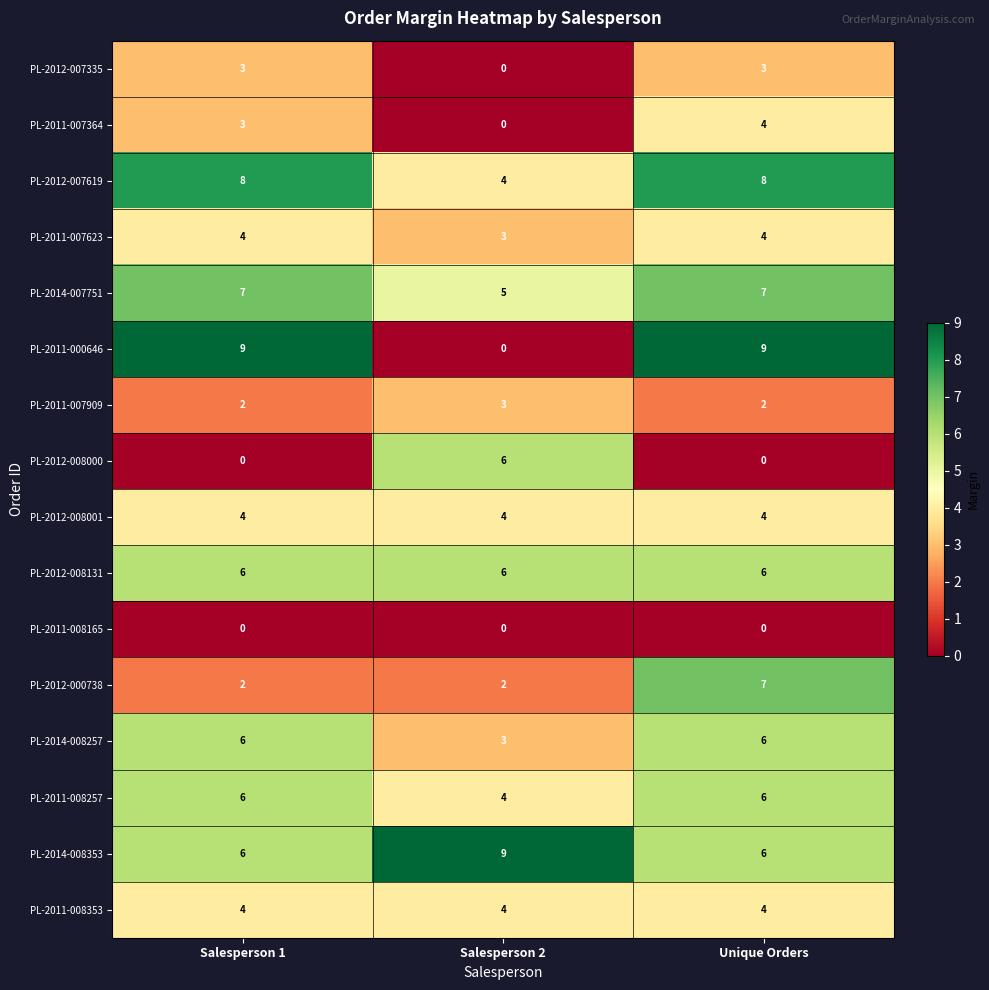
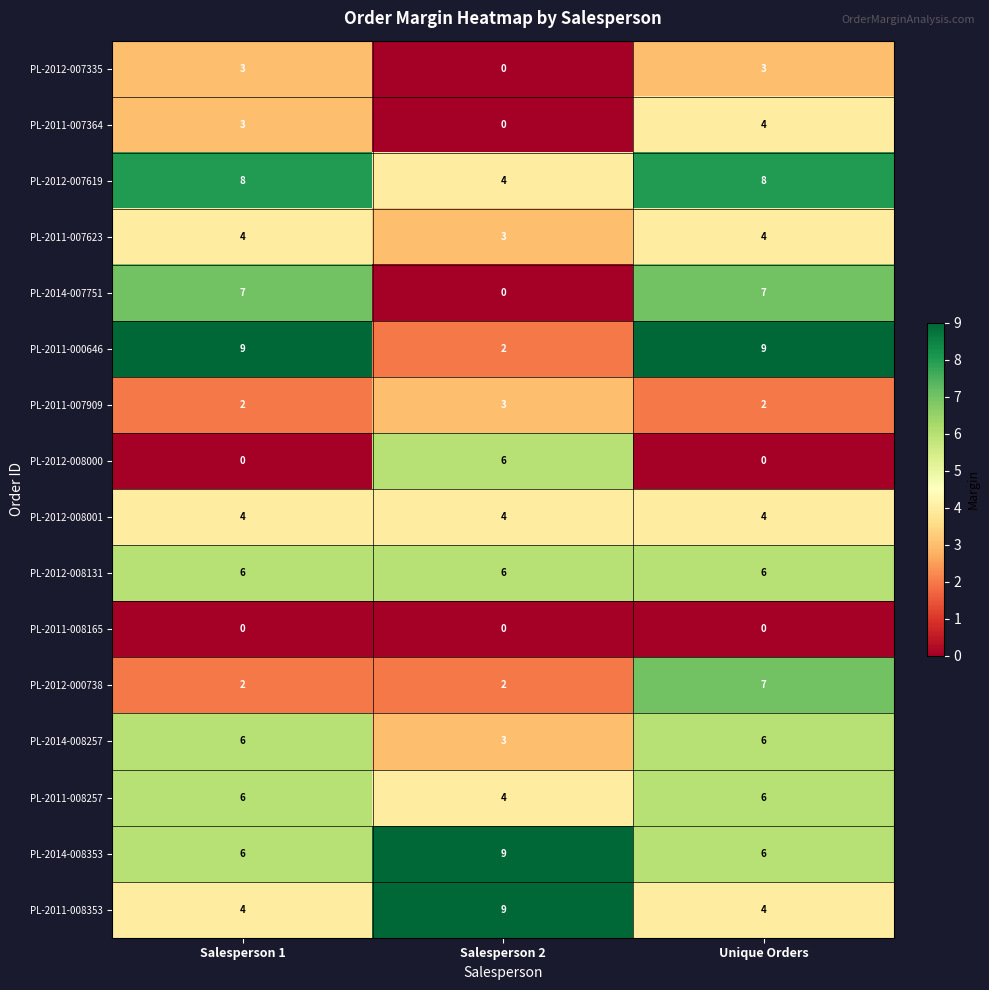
PL-2014-007751, Salesperson 2: 5 -> 0
PL-2011-000646, Salesperson 2: 0 -> 2
PL-2011-008353, Salesperson 2: 4 -> 9
